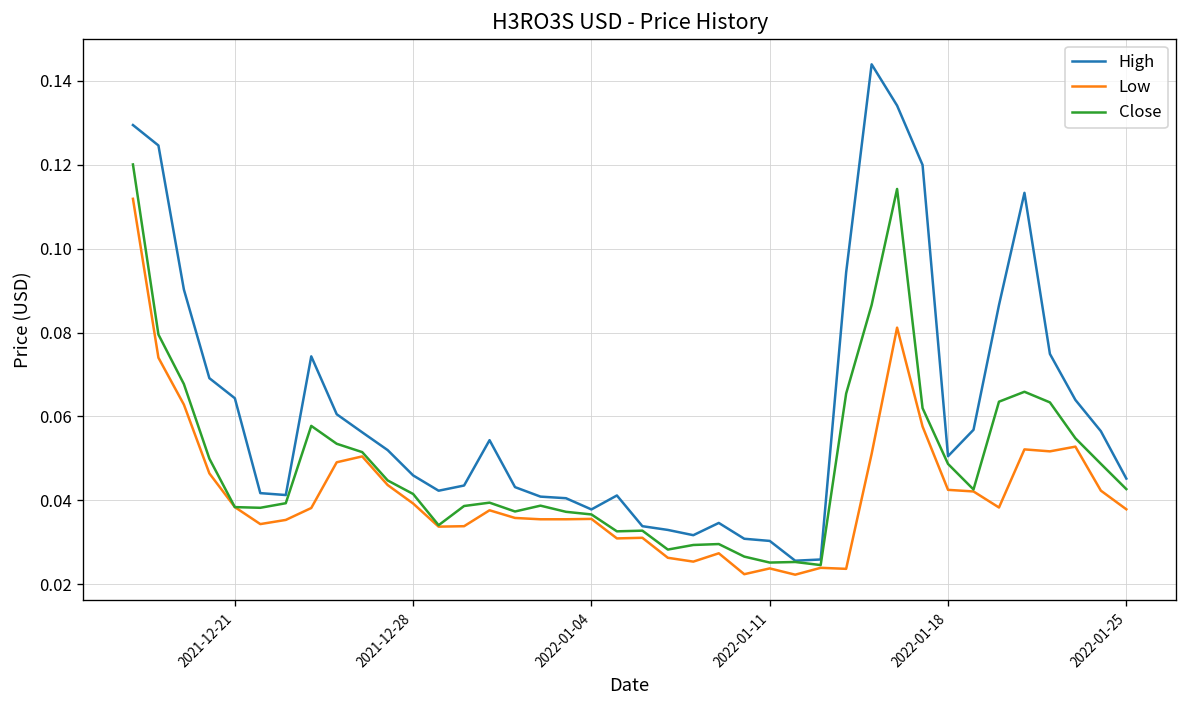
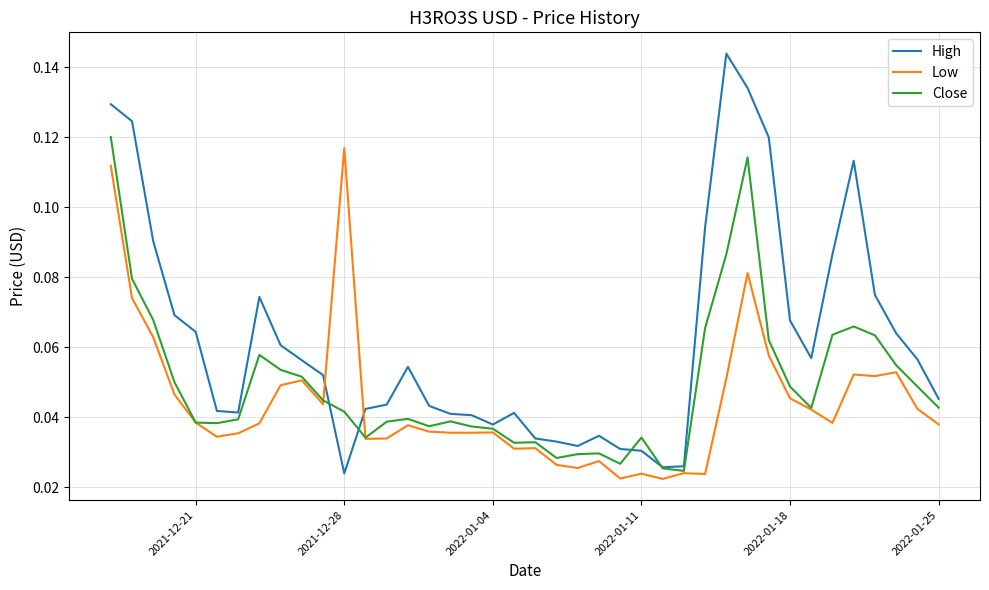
High, 2021-12-28: 0.046 -> 0.024
Low, 2021-12-28: 0.039 -> 0.117
Close, 2022-01-11: 0.025 -> 0.034
High, 2022-01-18: 0.051 -> 0.068
Low, 2022-01-18: 0.043 -> 0.045
